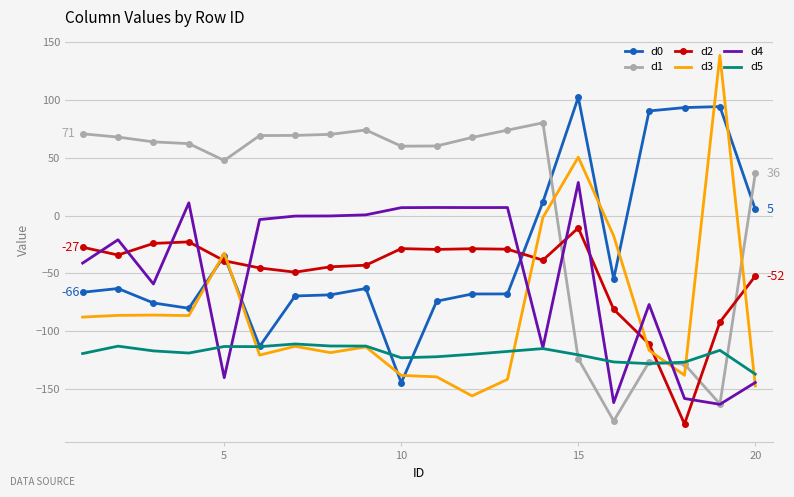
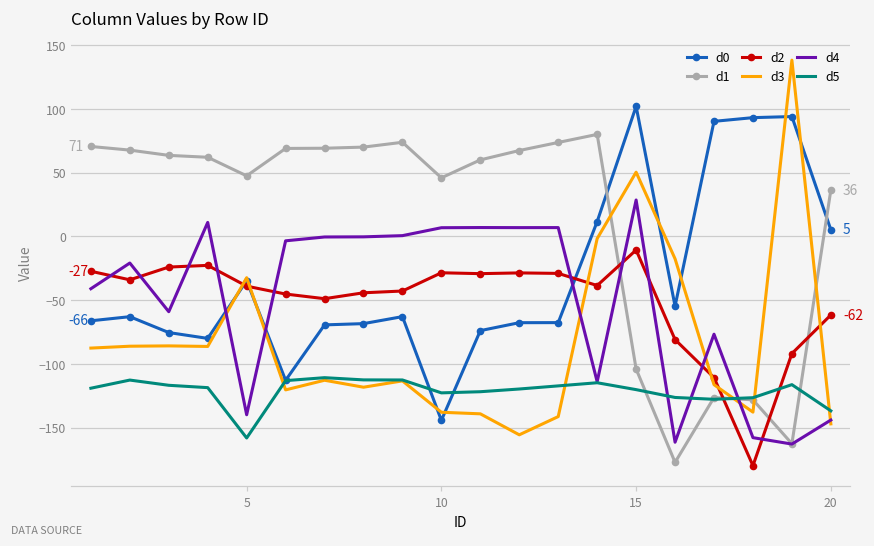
d5, 5: -113 -> -158
d1, 10: 60 -> 46
d1, 15: -124 -> -104
d2, 20: -52 -> -62
